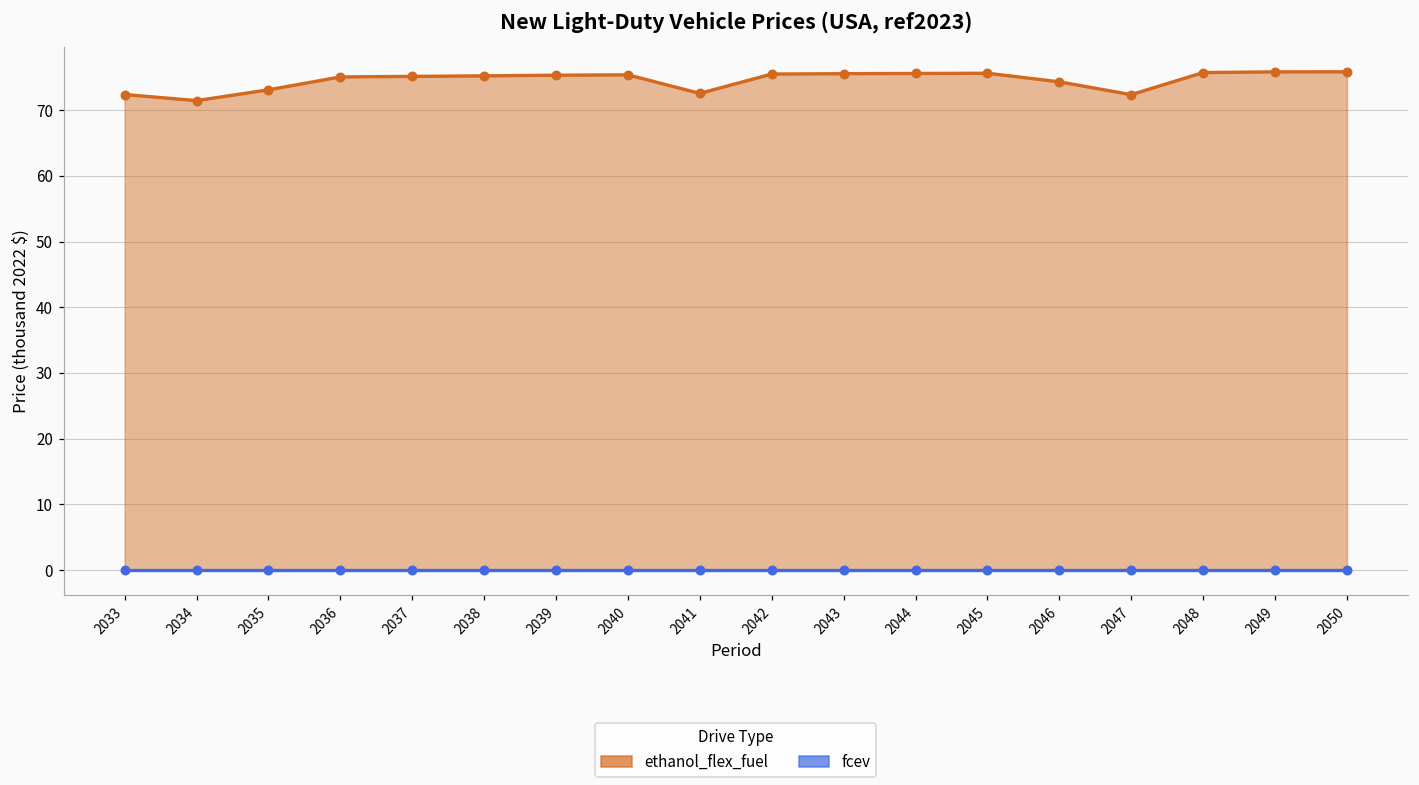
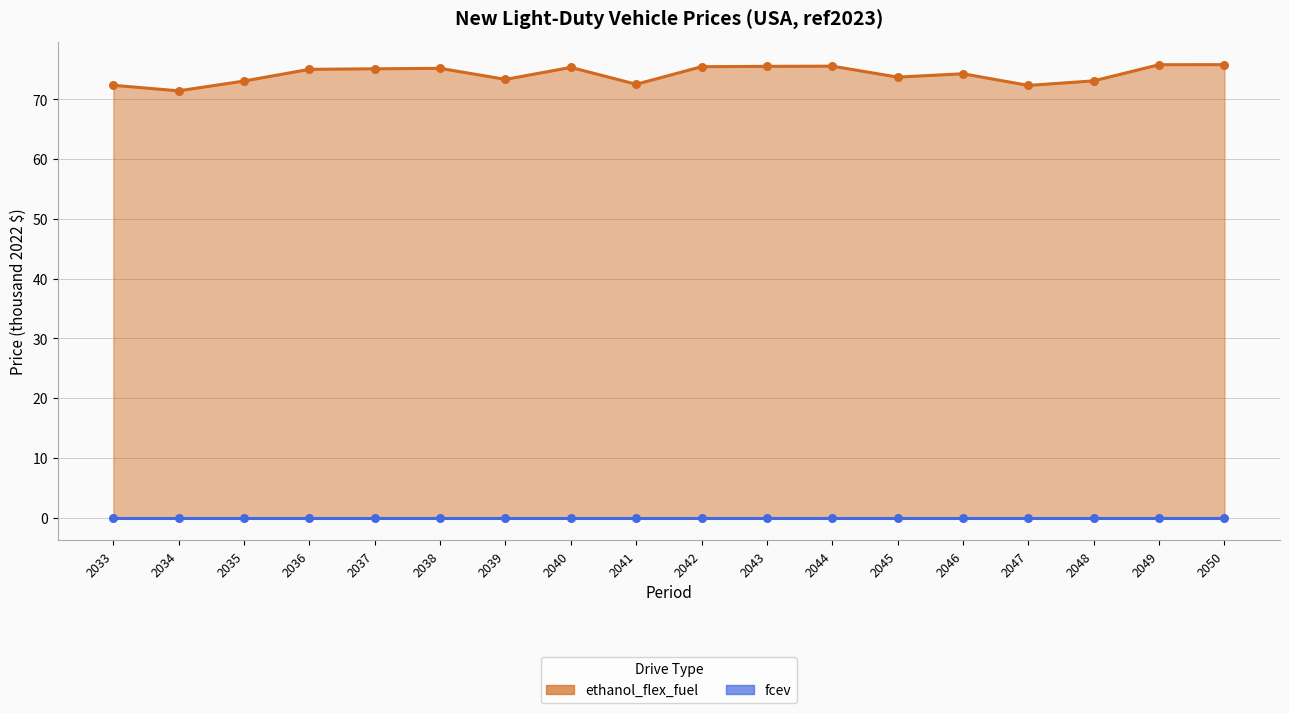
ethanol_flex_fuel, 2039: 75 -> 73
ethanol_flex_fuel, 2045: 76 -> 74
ethanol_flex_fuel, 2048: 76 -> 73
